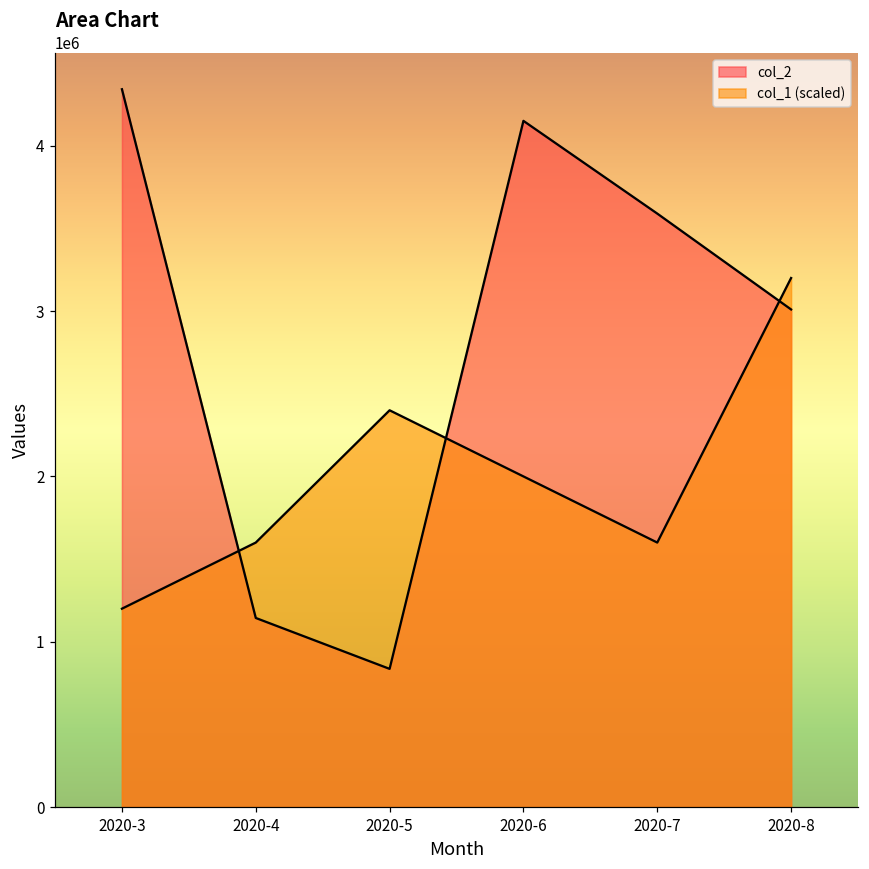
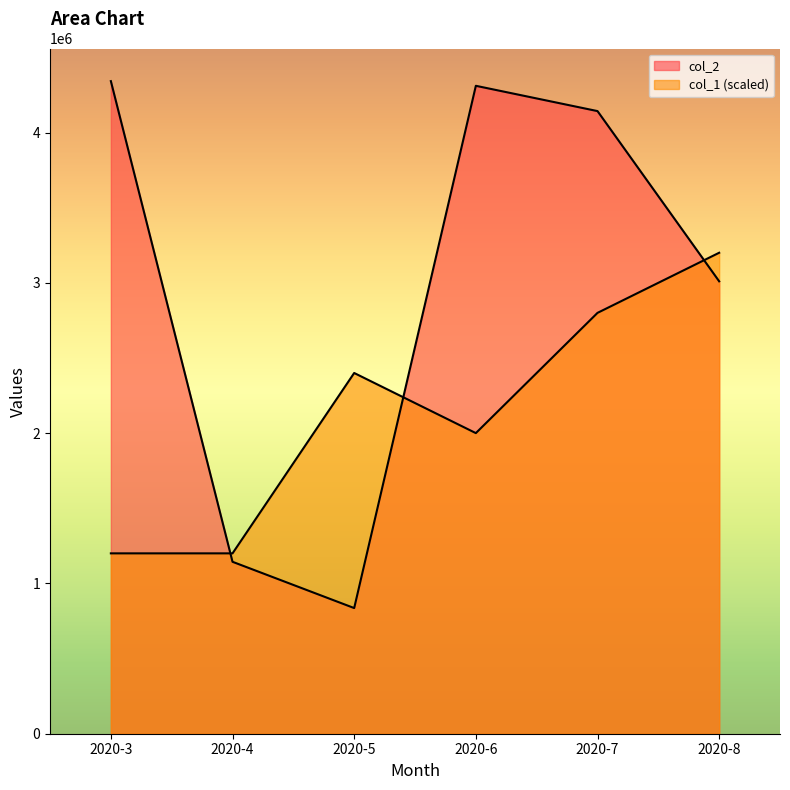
col_1 (scaled), 2020-4: 1600000 -> 1200000
col_2, 2020-6: 4150000 -> 4310000
col_2, 2020-7: 3590000 -> 4140000
col_1 (scaled), 2020-7: 1600000 -> 2800000
